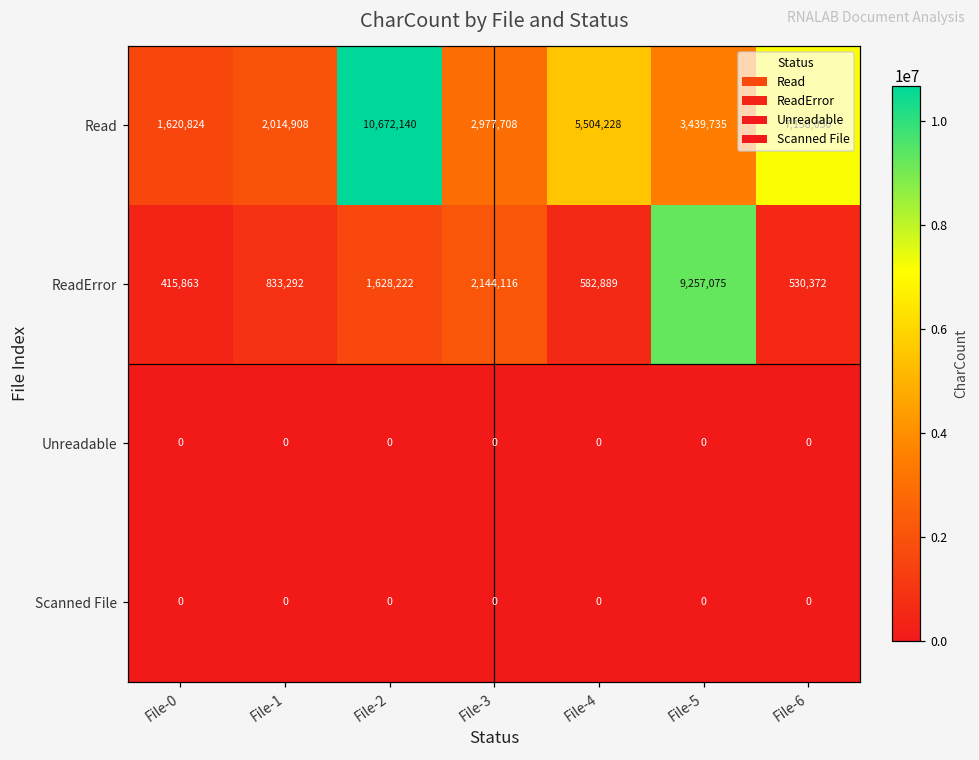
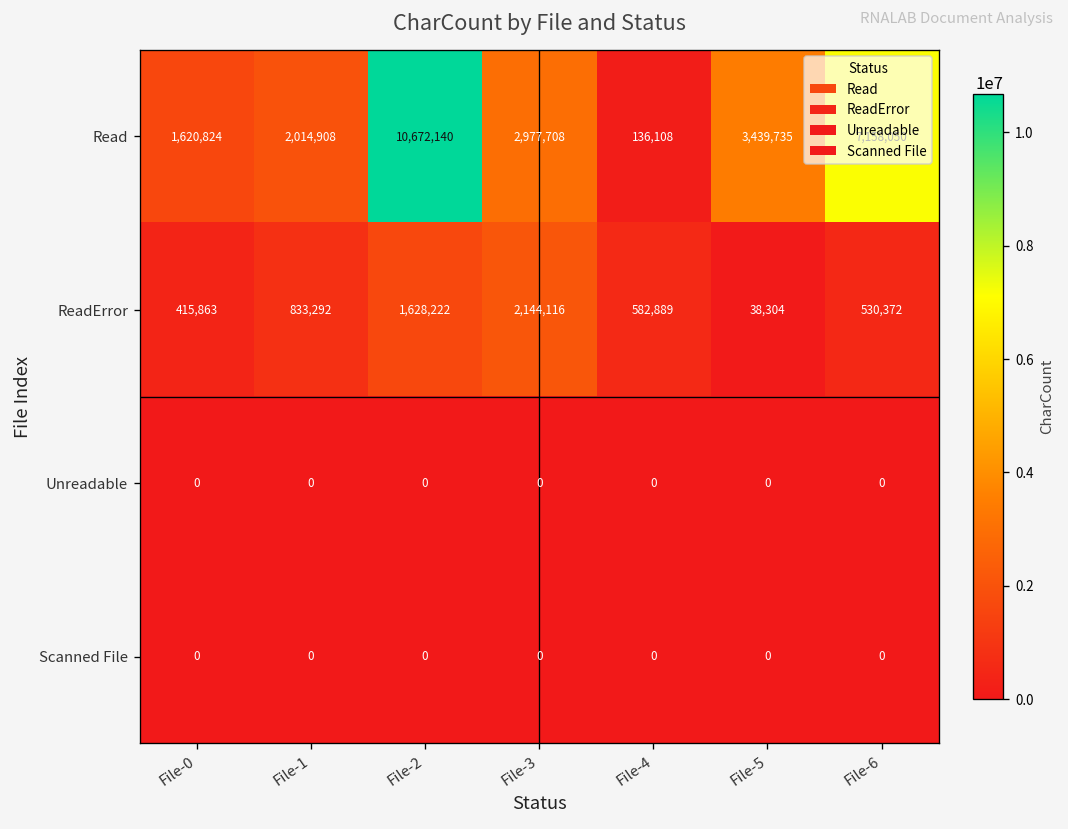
Read, File-4: 5,504,228 -> 136,108
ReadError, File-5: 9,257,075 -> 38,304
